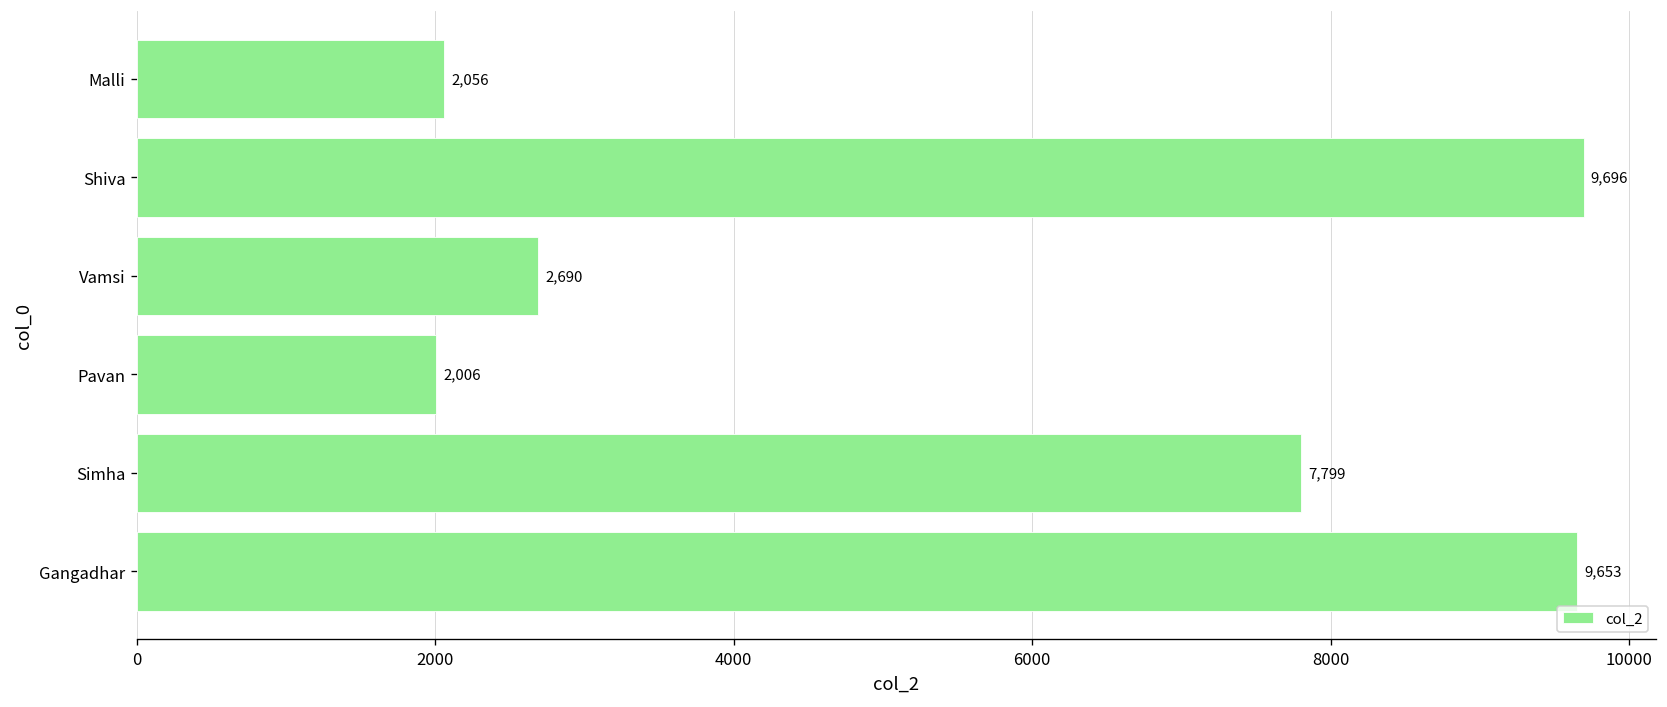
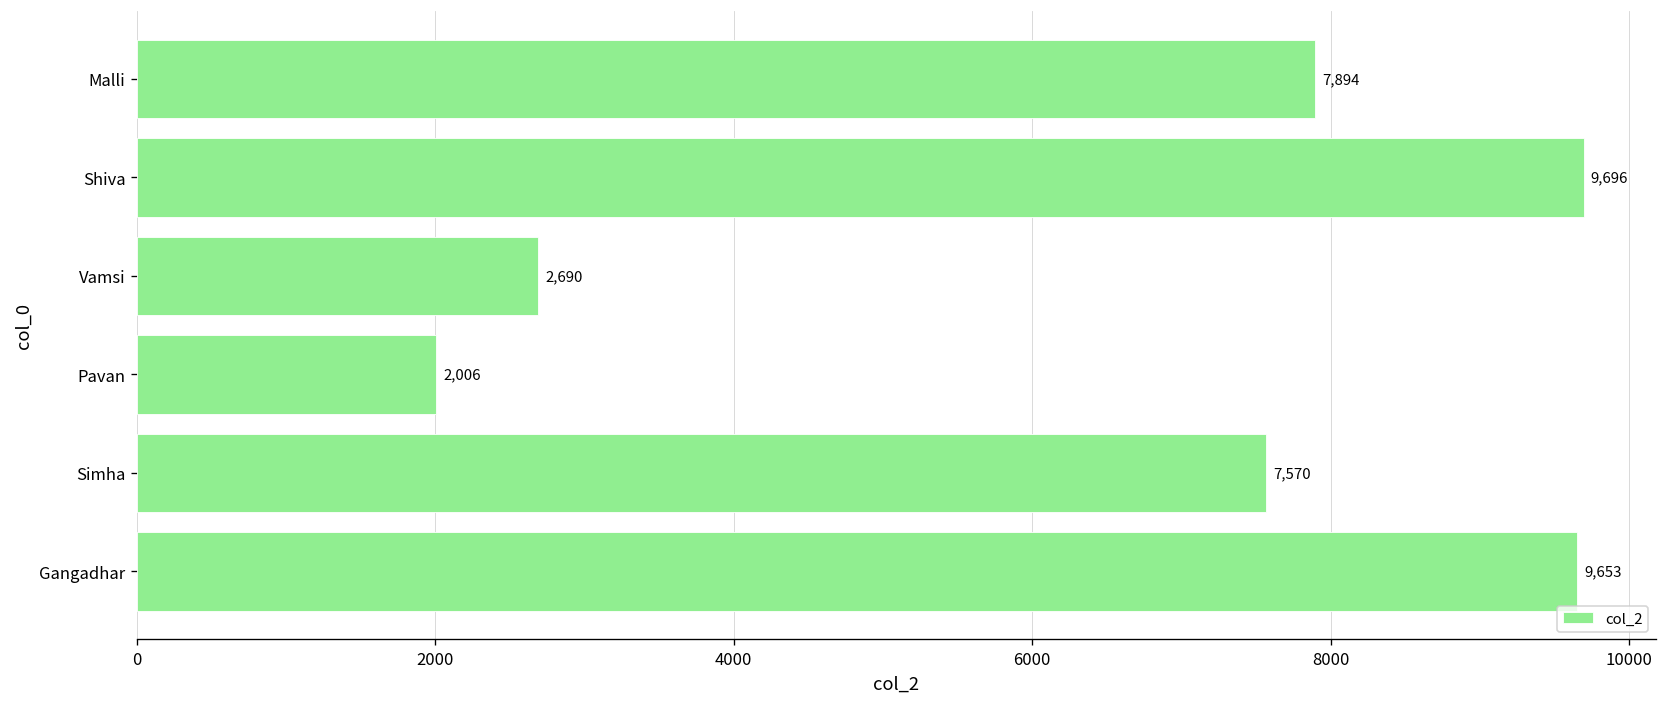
Malli: 2,056 -> 7,894
Simha: 7,799 -> 7,570
